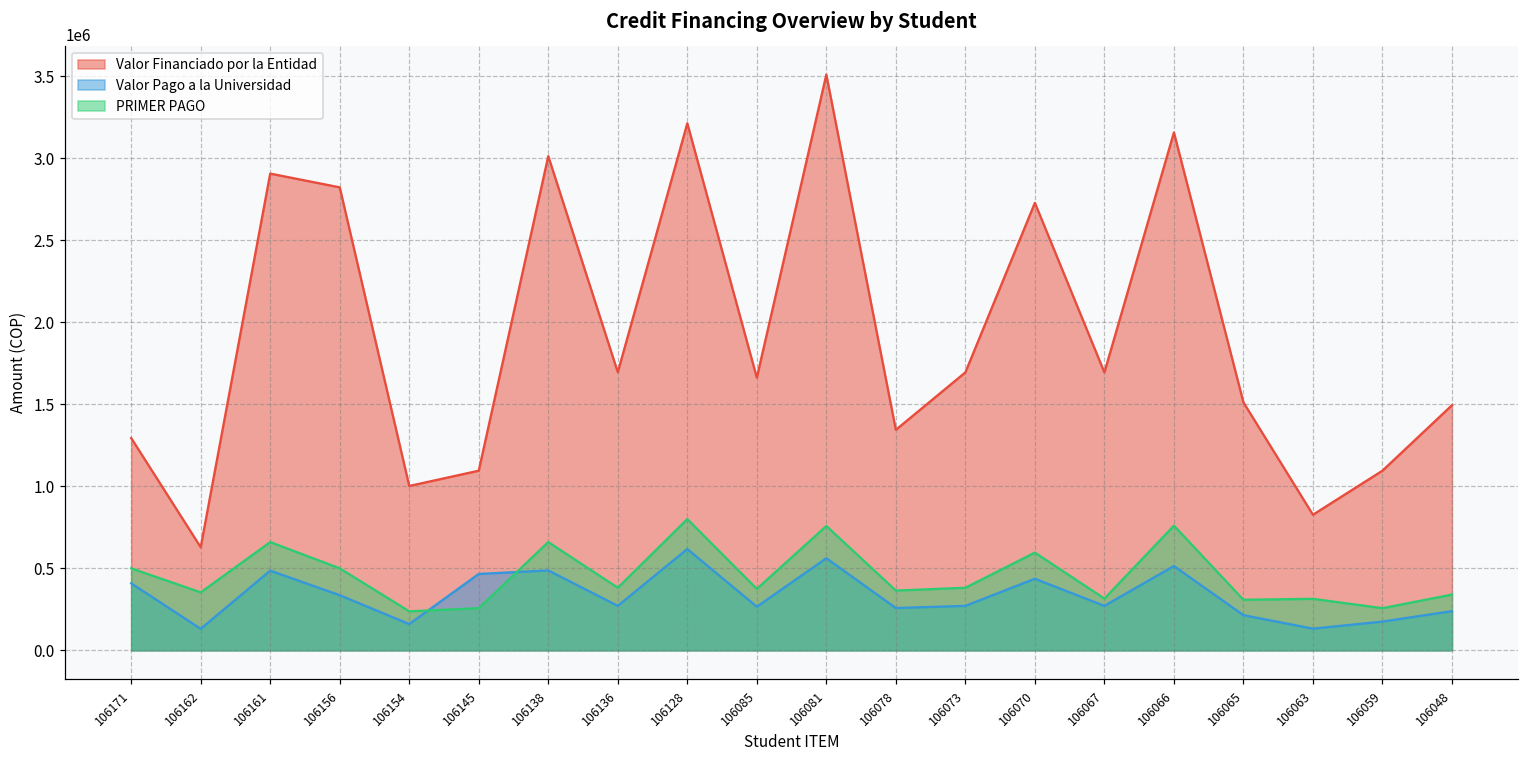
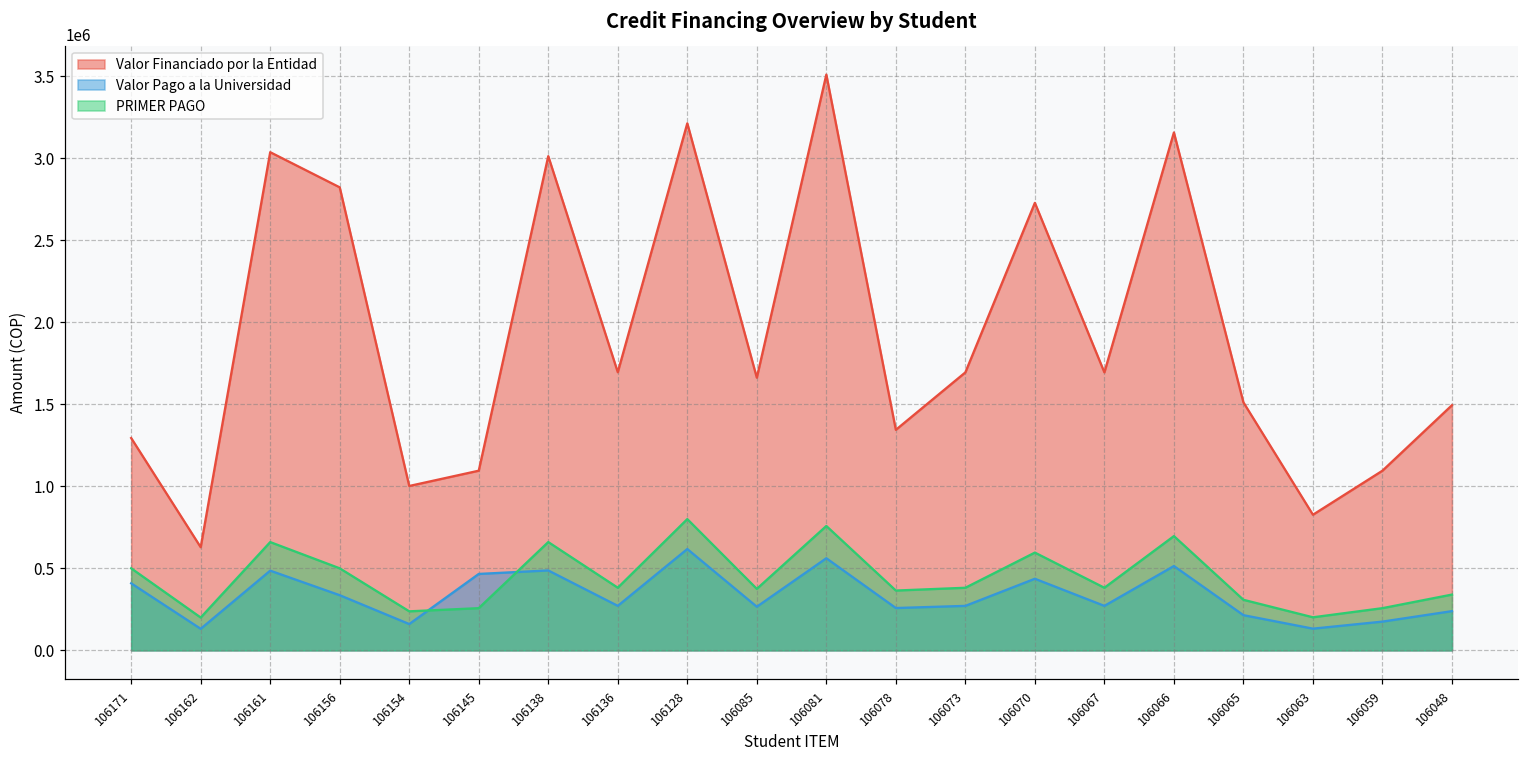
PRIMER PAGO, 106162: 350000 -> 200000
Valor Financiado por la Entidad, 106161: 2910000 -> 3040000
PRIMER PAGO, 106067: 320000 -> 380000
PRIMER PAGO, 106066: 760000 -> 700000
PRIMER PAGO, 106063: 310000 -> 200000
